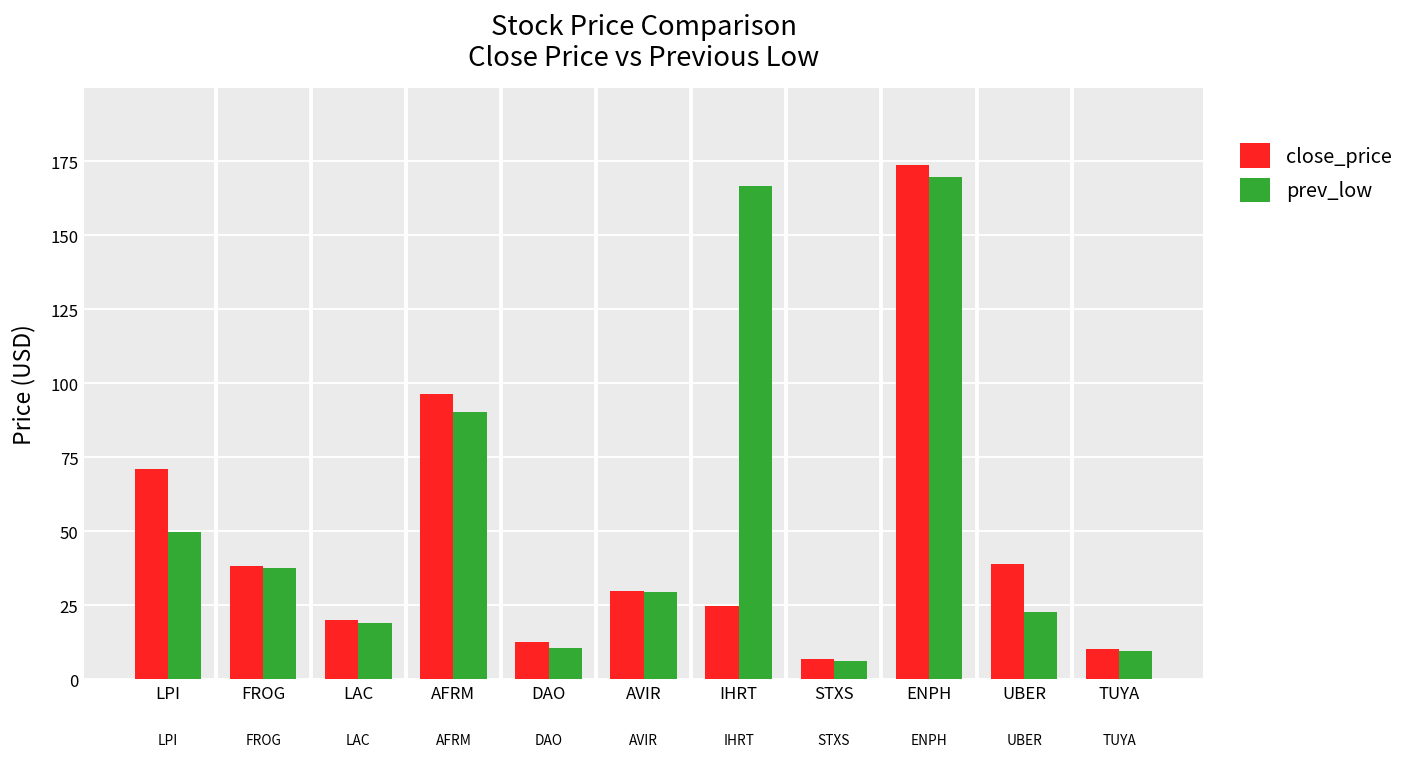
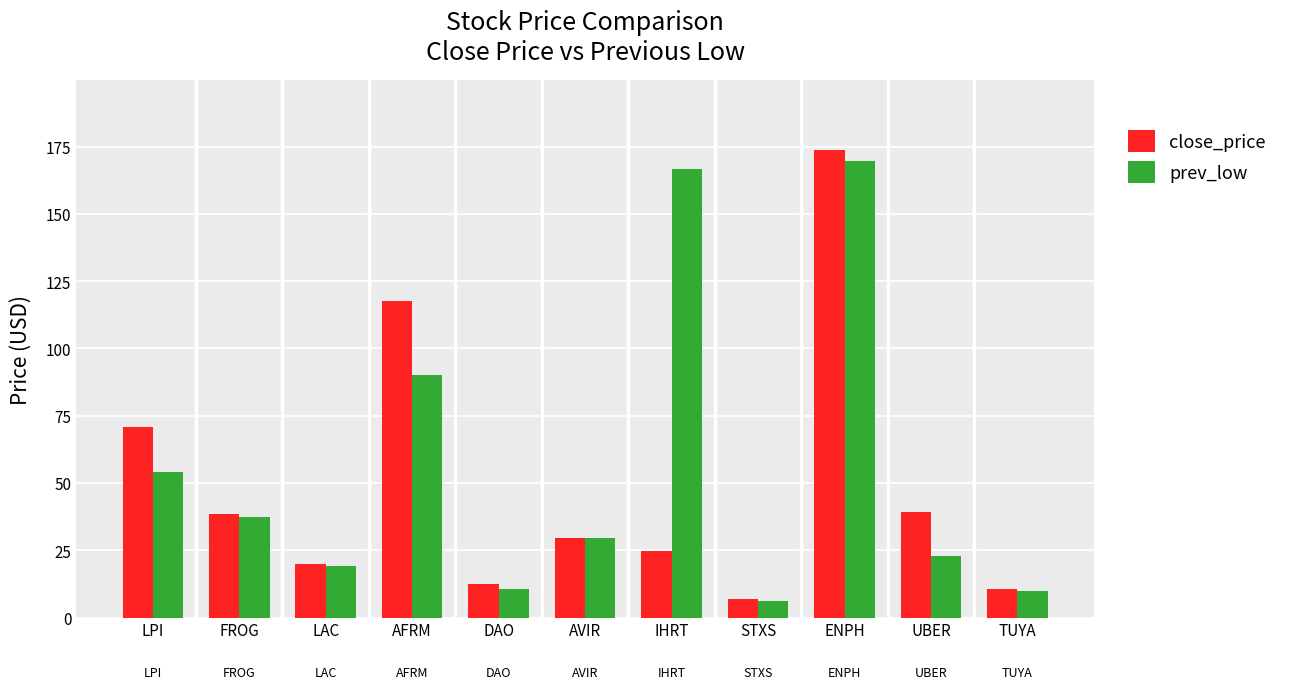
prev_low, LPI: 50 -> 54
close_price, AFRM: 96 -> 118
